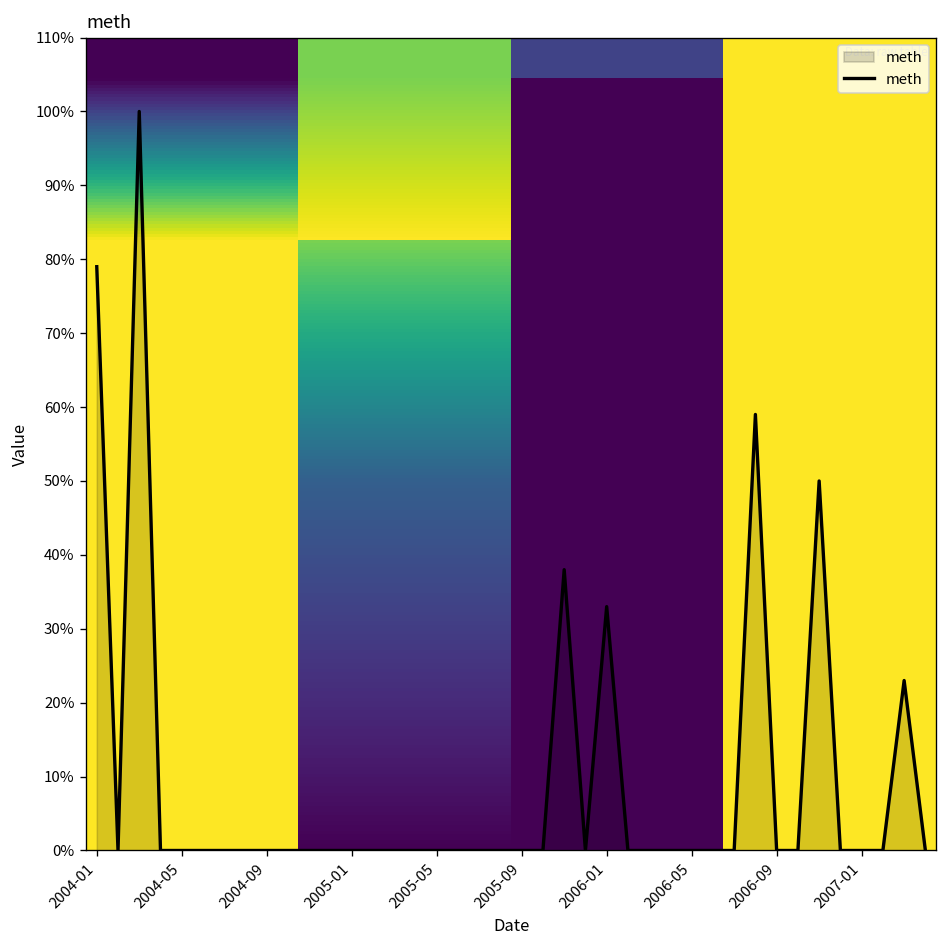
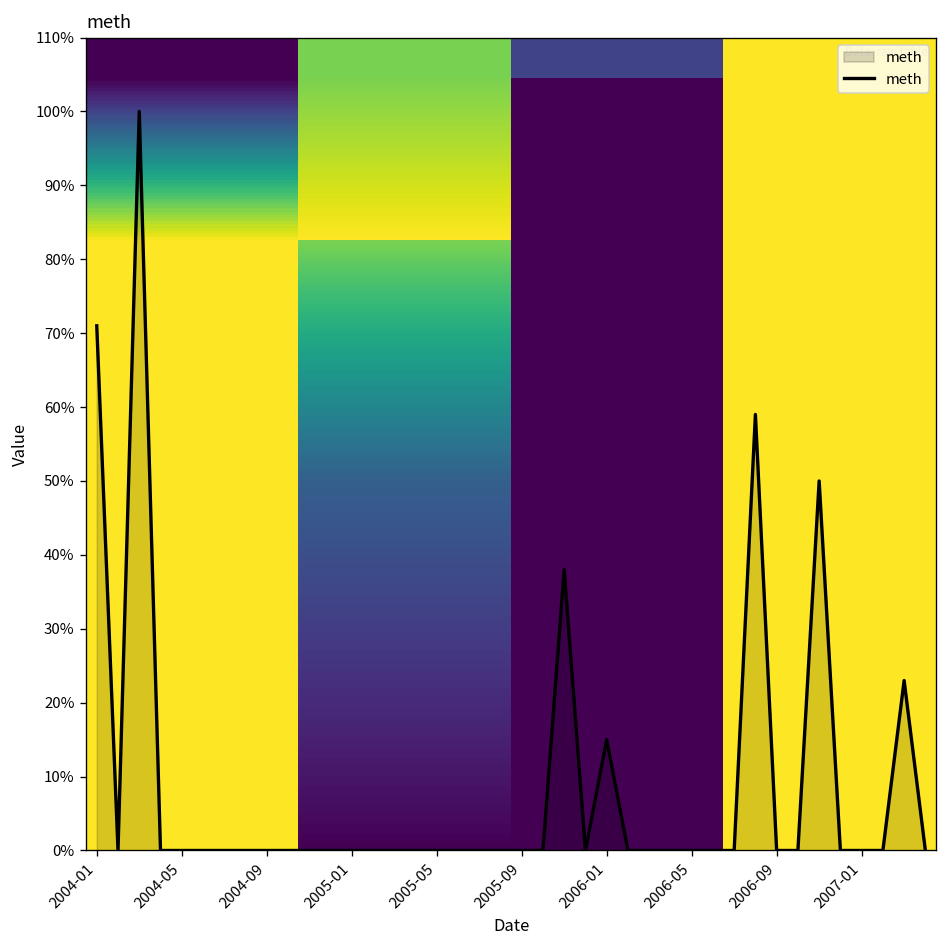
2004-01: 79% -> 71%
2006-01: 33% -> 15%
